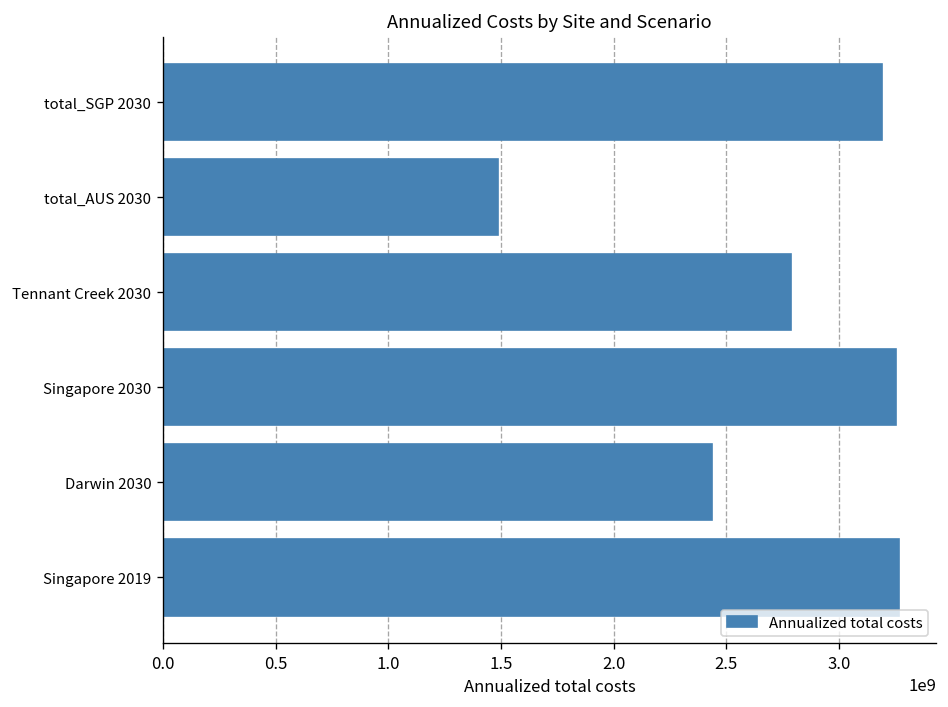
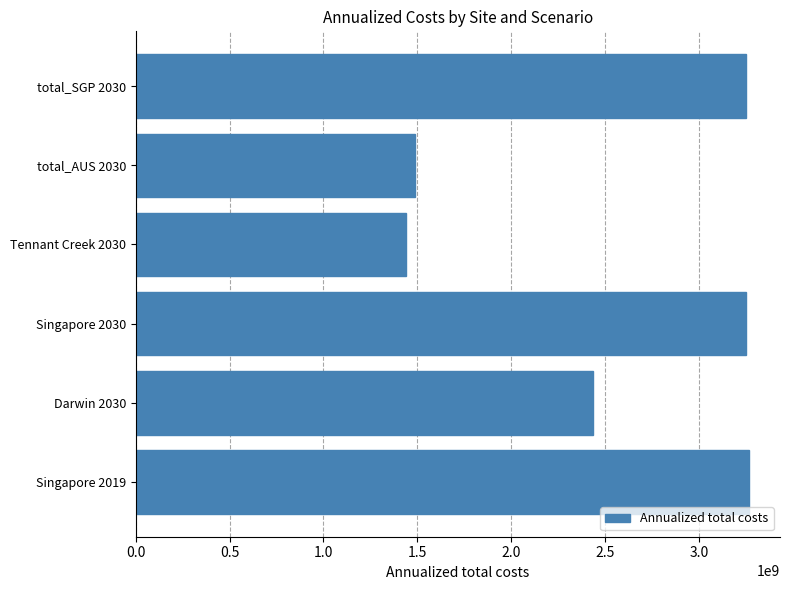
total_SGP 2030: 3190000000 -> 3250000000
Tennant Creek 2030: 2790000000 -> 1440000000
